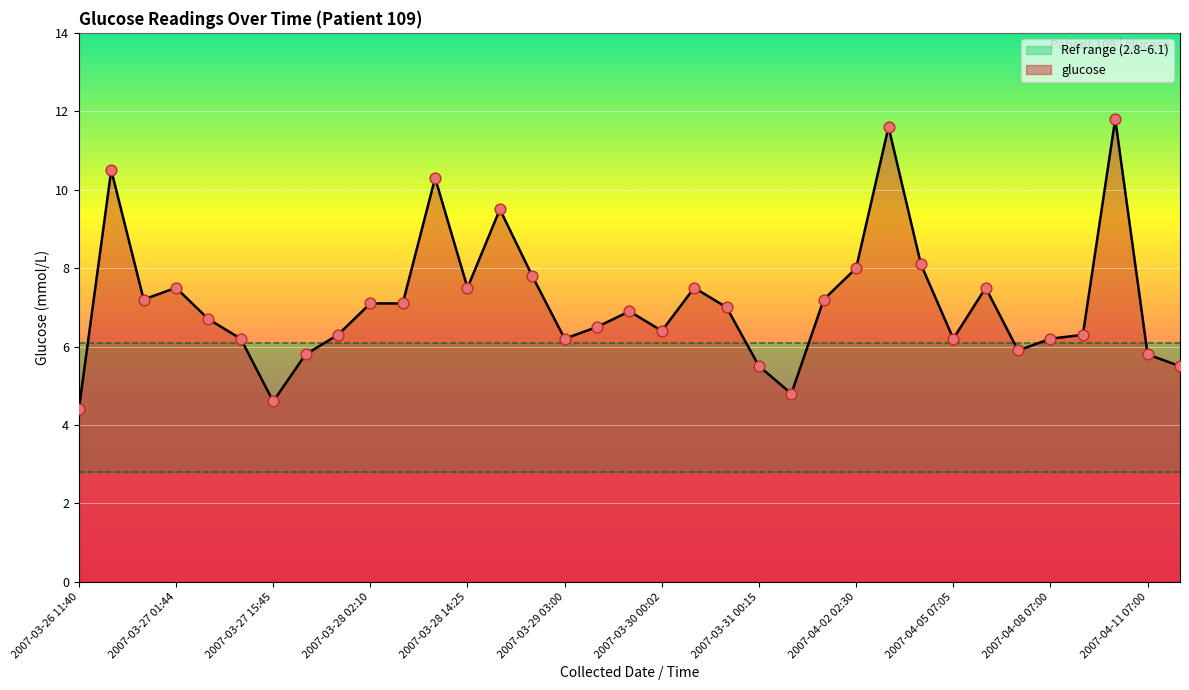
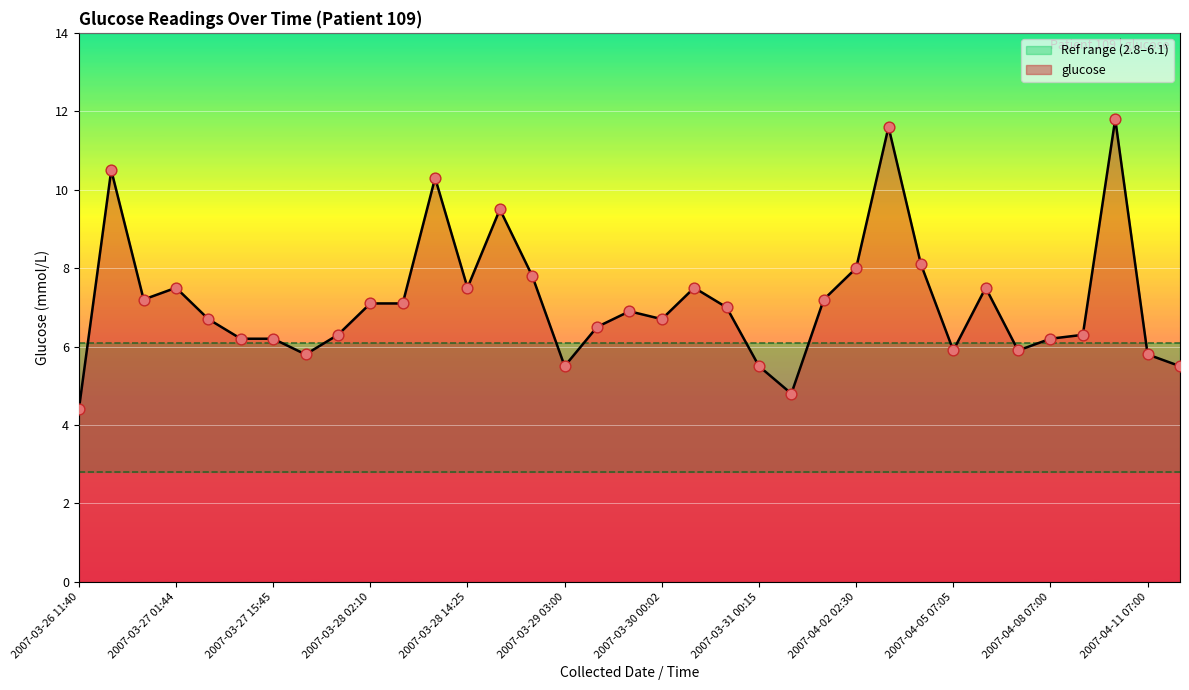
2007-03-27 15:45: 4.6 -> 6.2
2007-03-29 03:00: 6.2 -> 5.5
2007-03-30 00:02: 6.4 -> 6.7
2007-04-05 07:05: 6.2 -> 5.9
